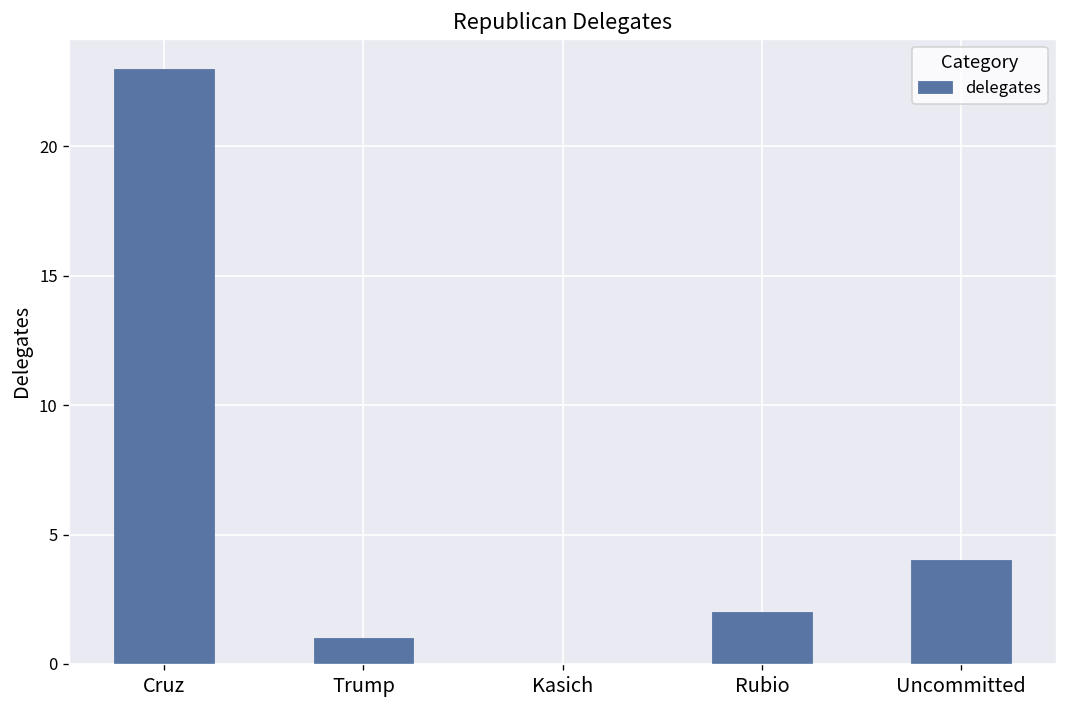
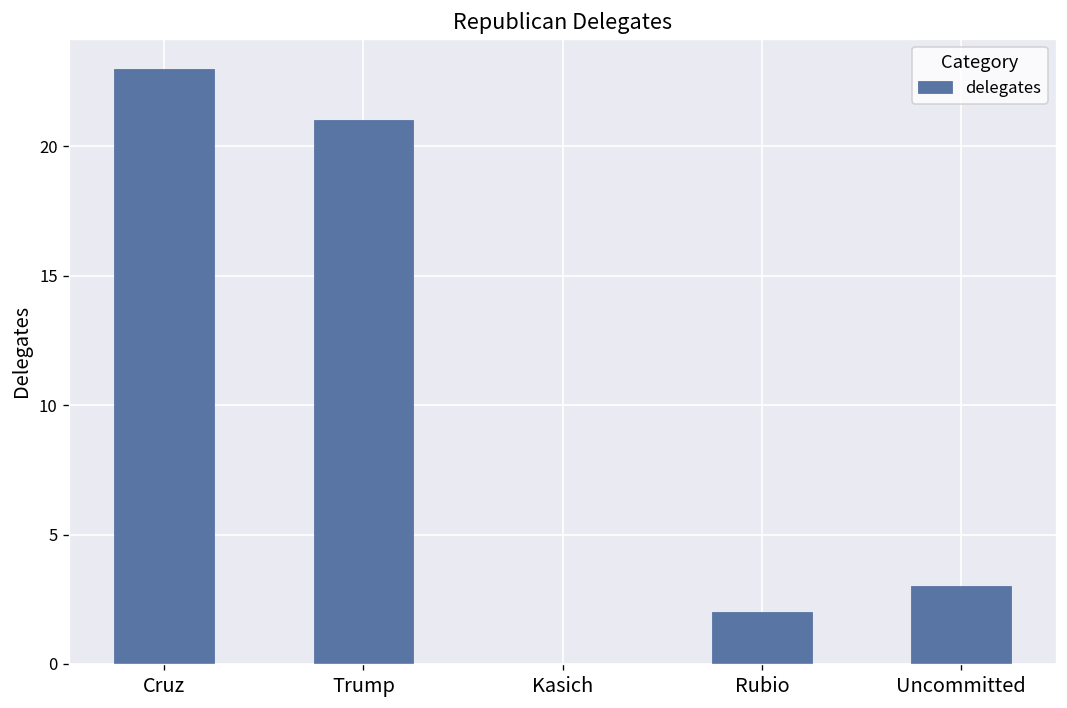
Trump: 1 -> 21
Uncommitted: 4 -> 3
